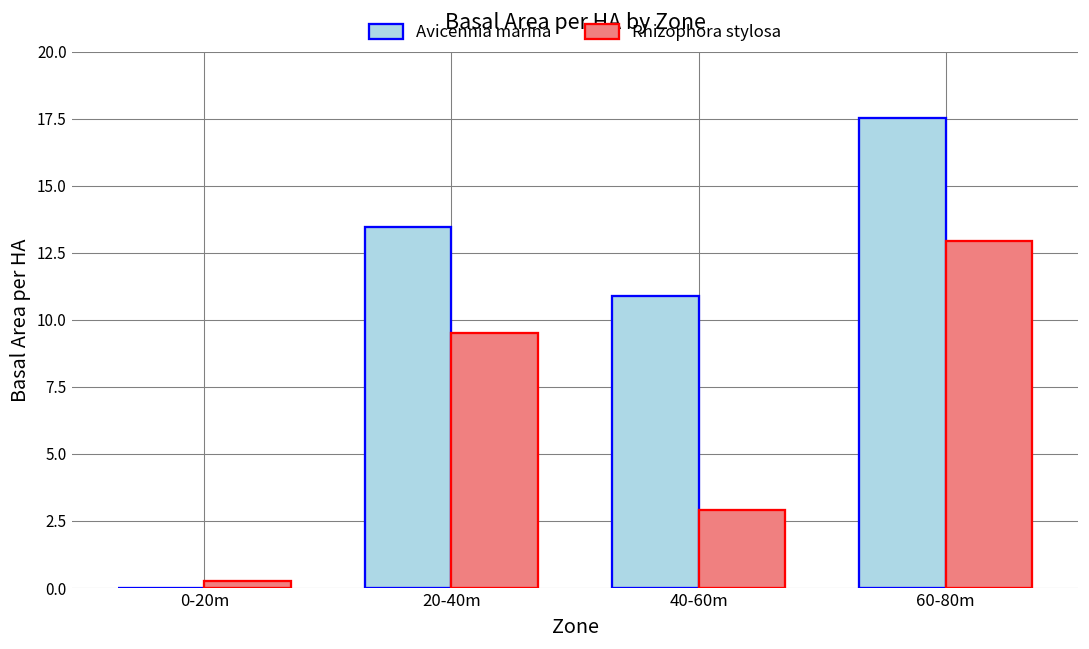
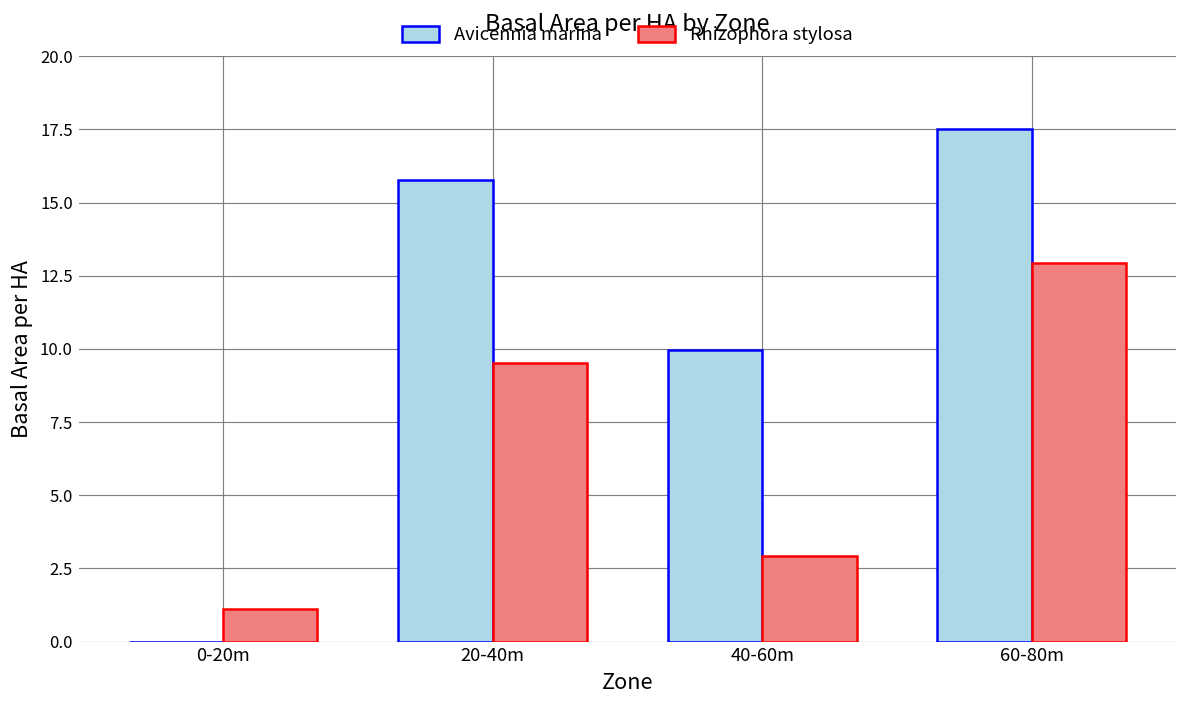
Rhizophora stylosa, 0-20m: 0.3 -> 1.1
Avicennia marina, 20-40m: 13.4 -> 15.8
Avicennia marina, 40-60m: 10.9 -> 10.0
